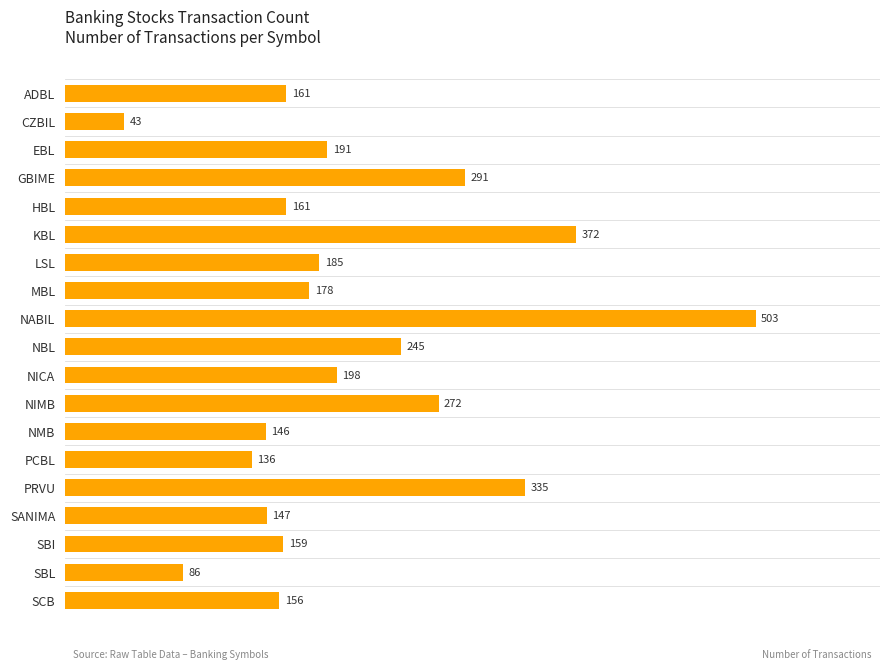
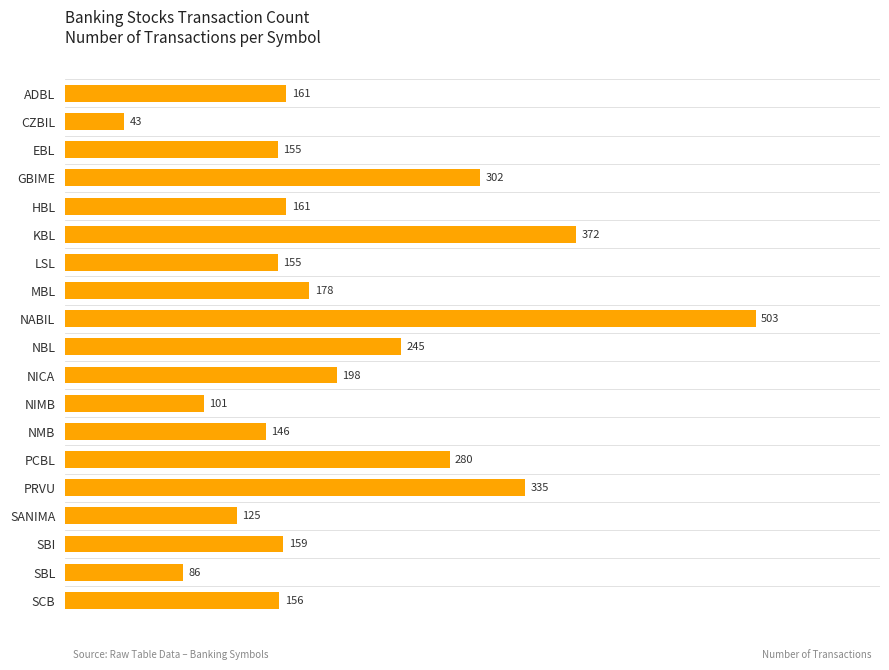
EBL: 191 -> 155
GBIME: 291 -> 302
LSL: 185 -> 155
NIMB: 272 -> 101
PCBL: 136 -> 280
SANIMA: 147 -> 125
